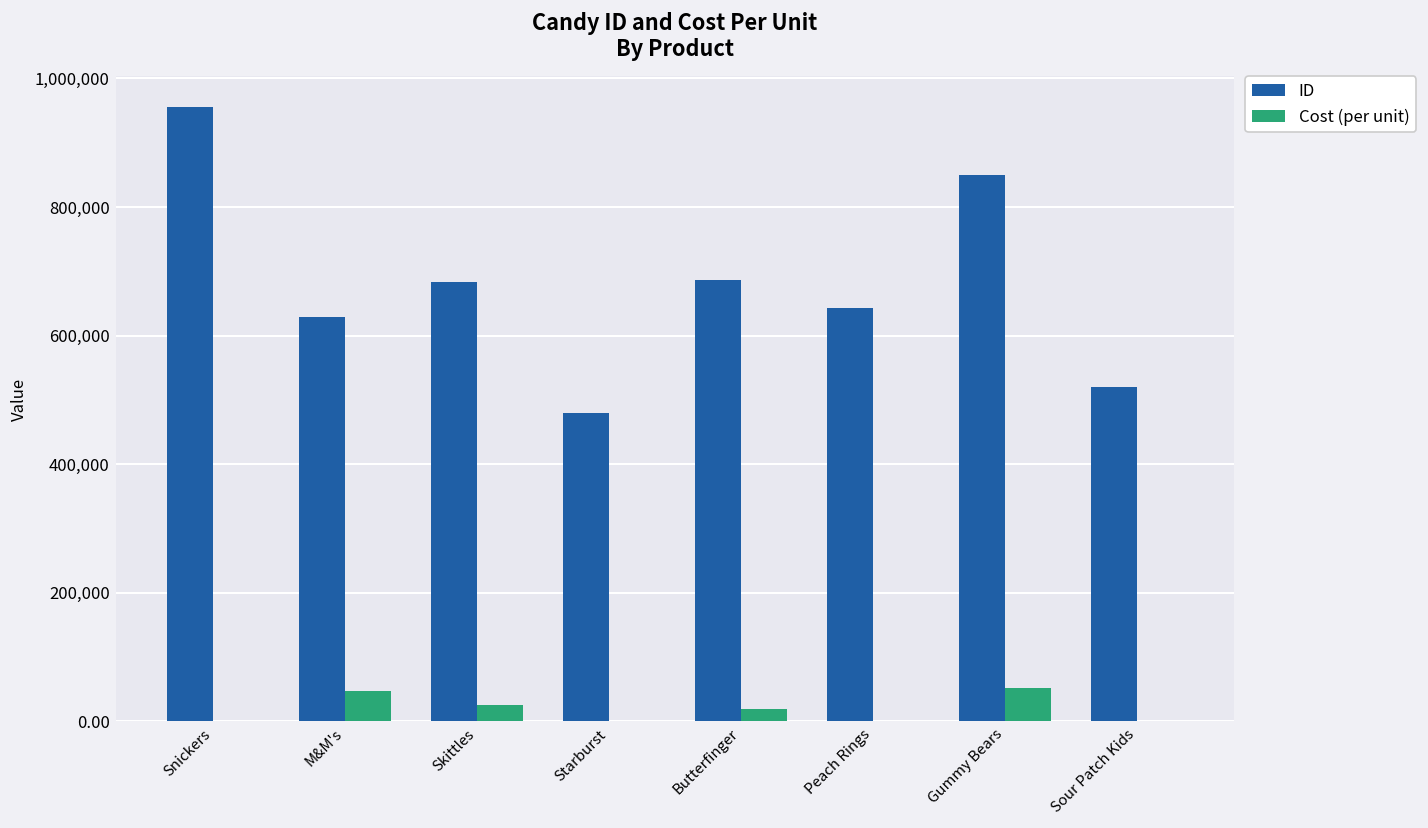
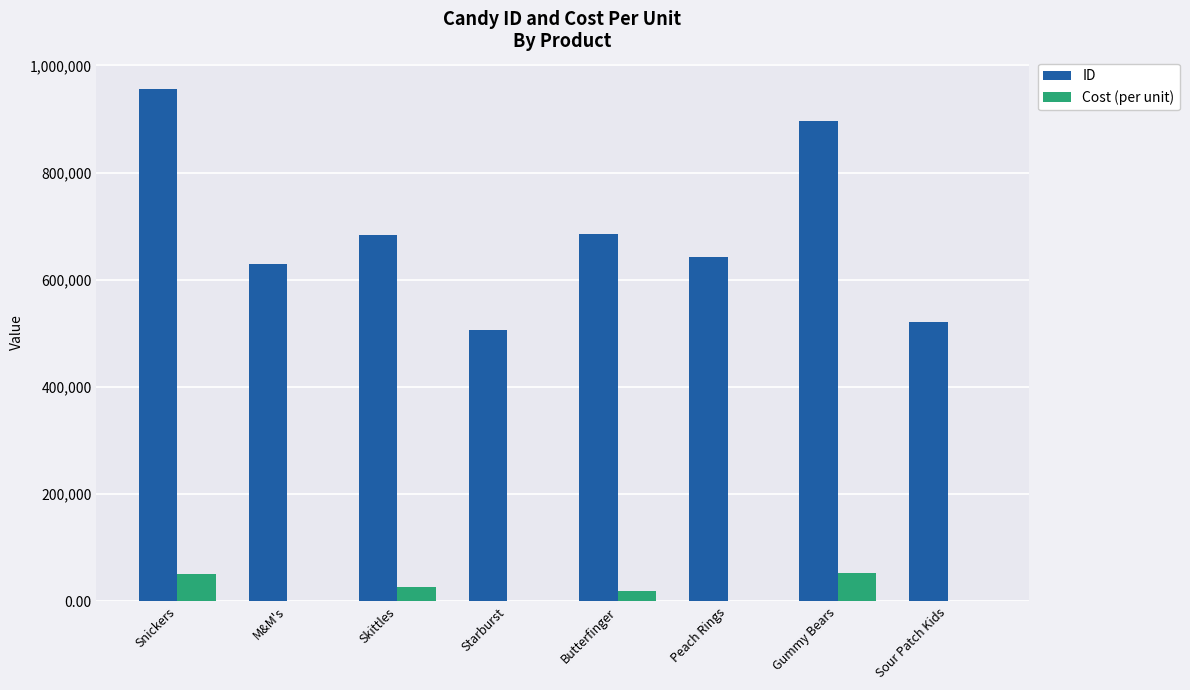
Cost (per unit), Snickers: 0 -> 50,000
Cost (per unit), M&M's: 50,000 -> 0
ID, Starburst: 480,000 -> 510,000
ID, Gummy Bears: 850,000 -> 900,000
